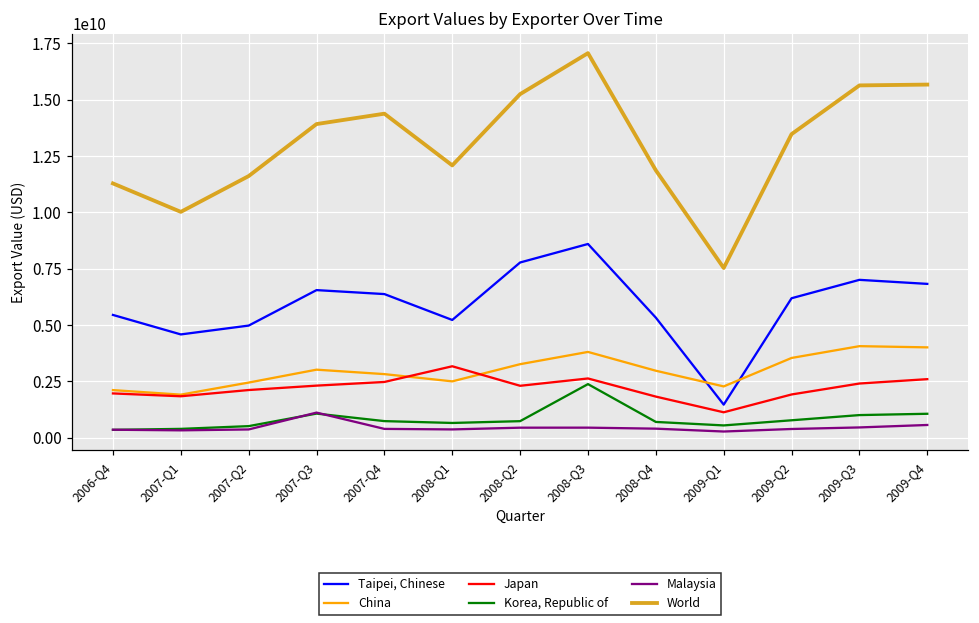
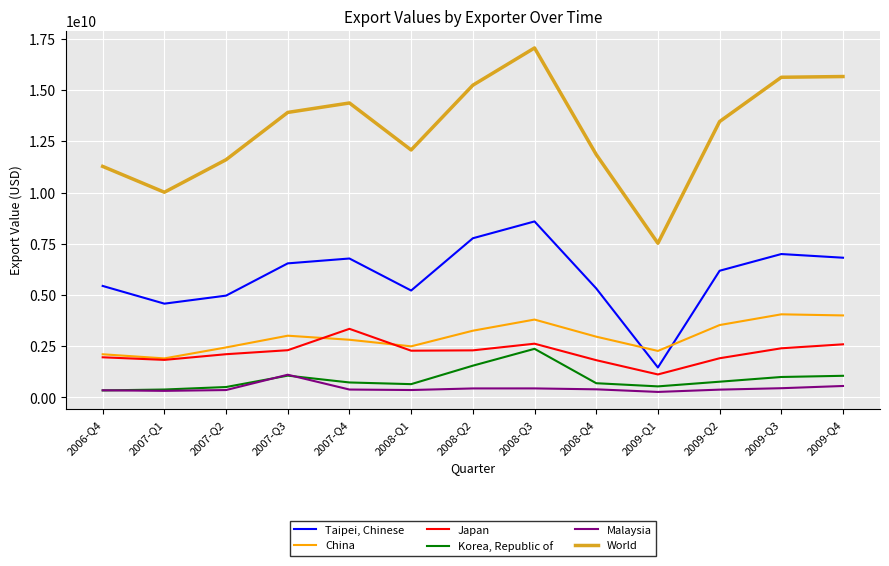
Taipei, Chinese, 2007-Q4: 6400000000 -> 6800000000
Japan, 2007-Q4: 2500000000 -> 3400000000
Japan, 2008-Q1: 3200000000 -> 2300000000
Korea, Republic of, 2008-Q2: 700000000 -> 1600000000
